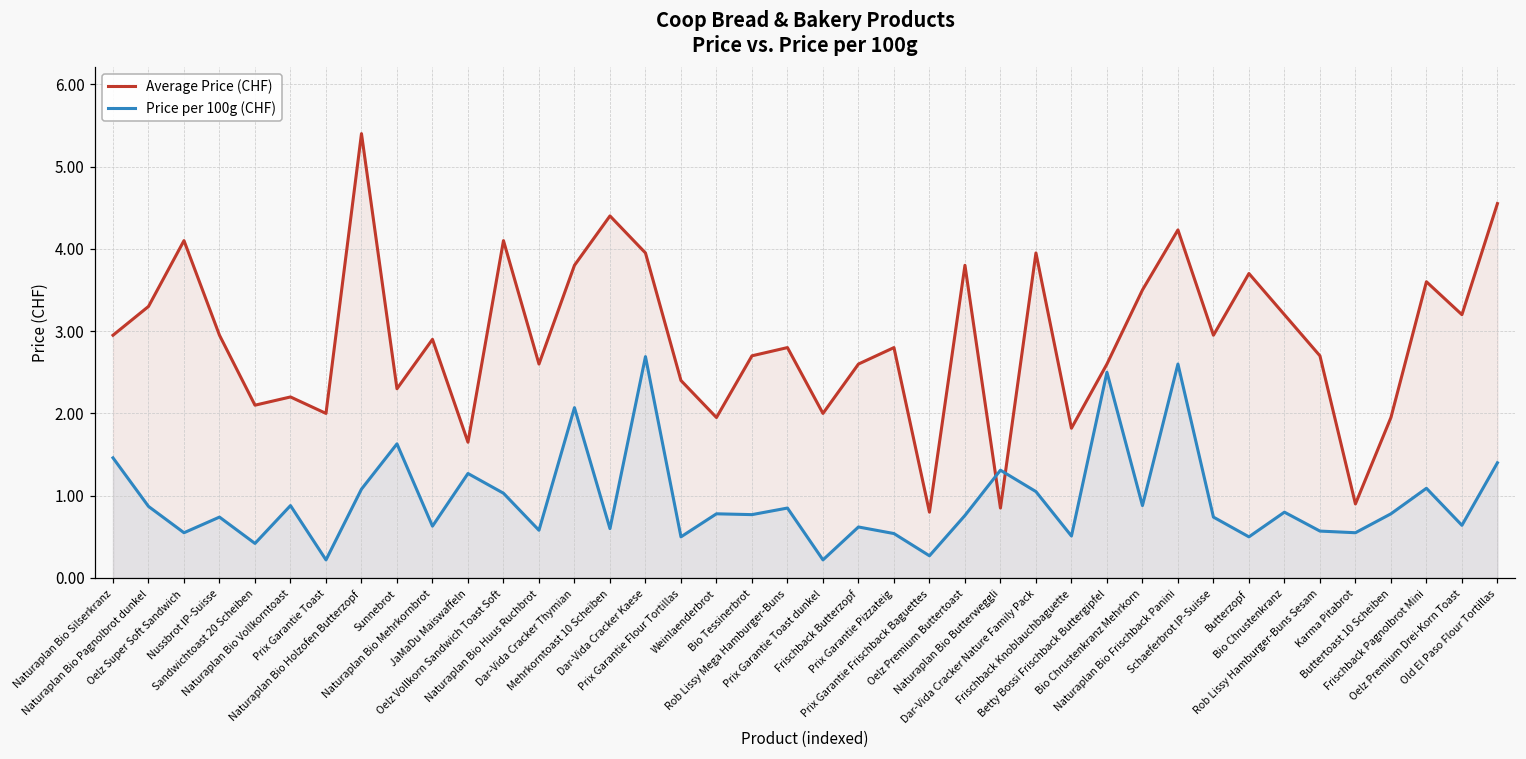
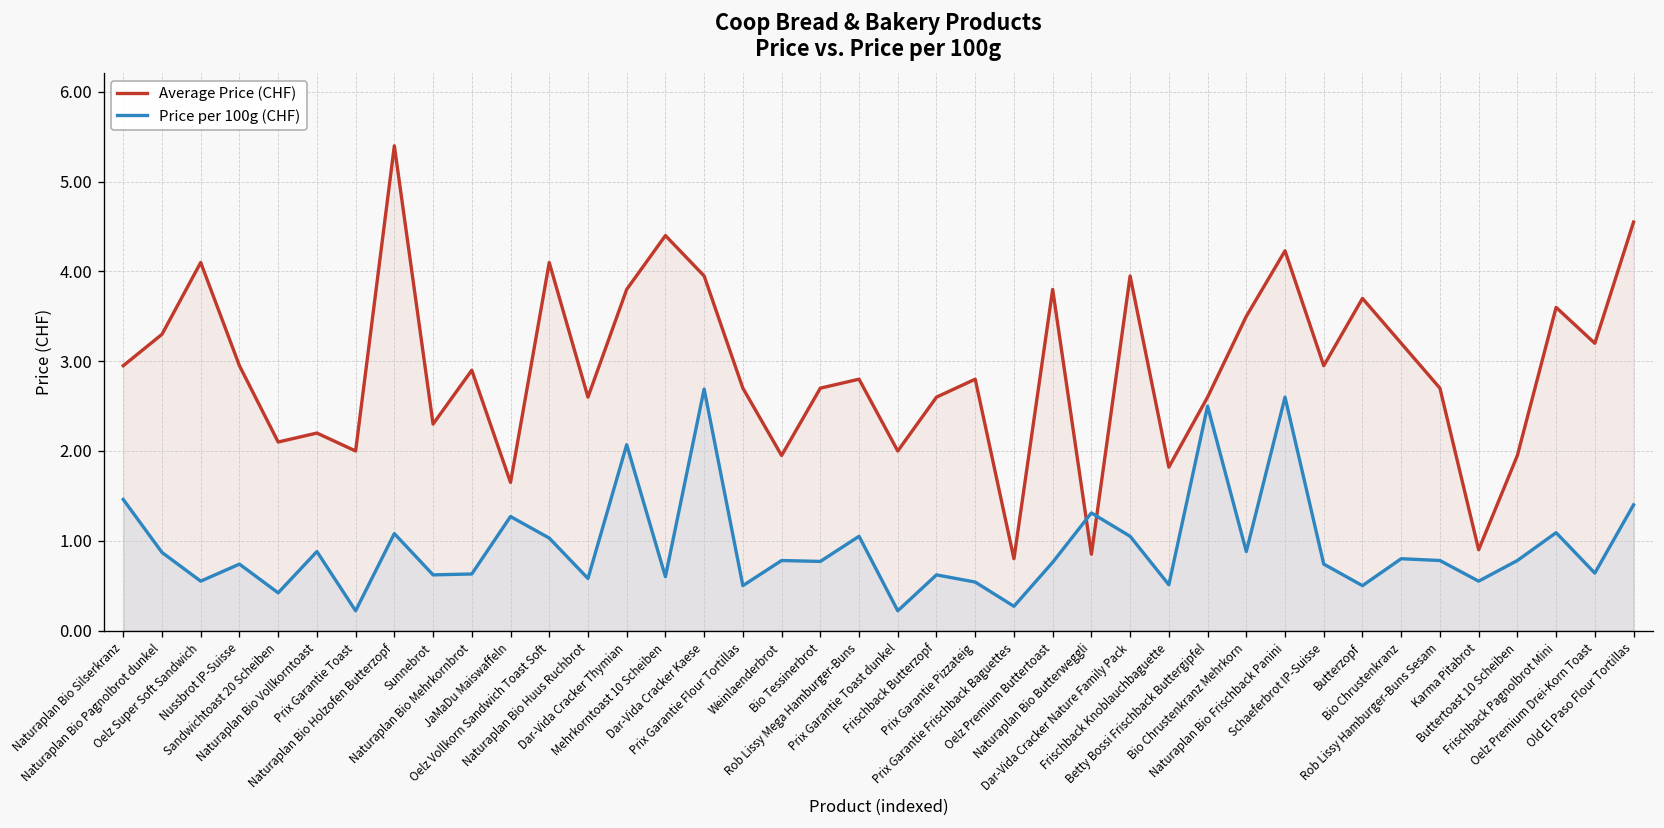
Price per 100g (CHF), Sunnebrot: 1.6 -> 0.6
Average Price (CHF), Prix Garantie Flour Tortillas: 2.4 -> 2.7
Price per 100g (CHF), Rob Lissy Mega Hamburger-Buns: 0.9 -> 1.1
Price per 100g (CHF), Rob Lissy Hamburger-Buns Sesam: 0.6 -> 0.8
